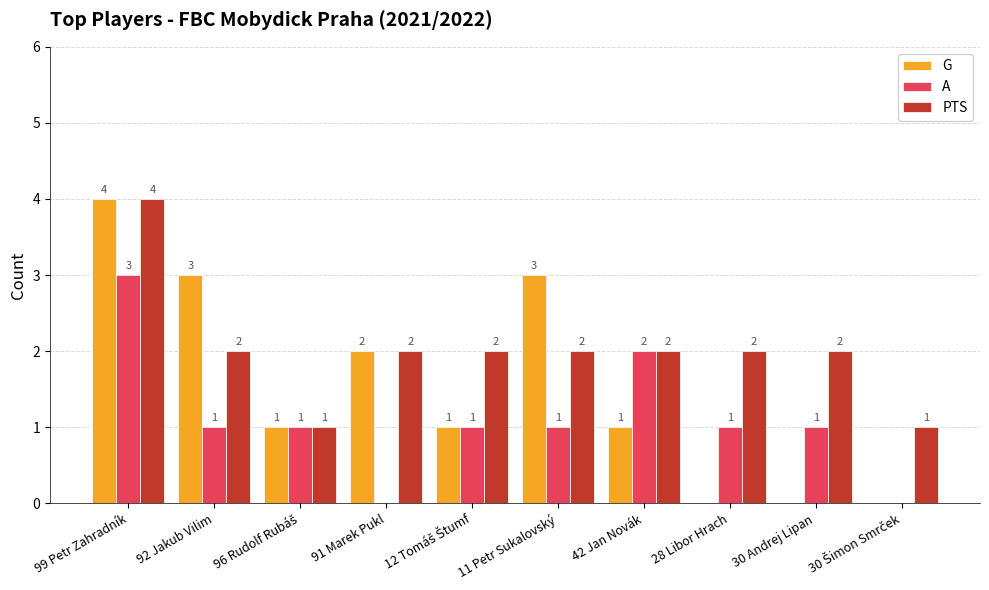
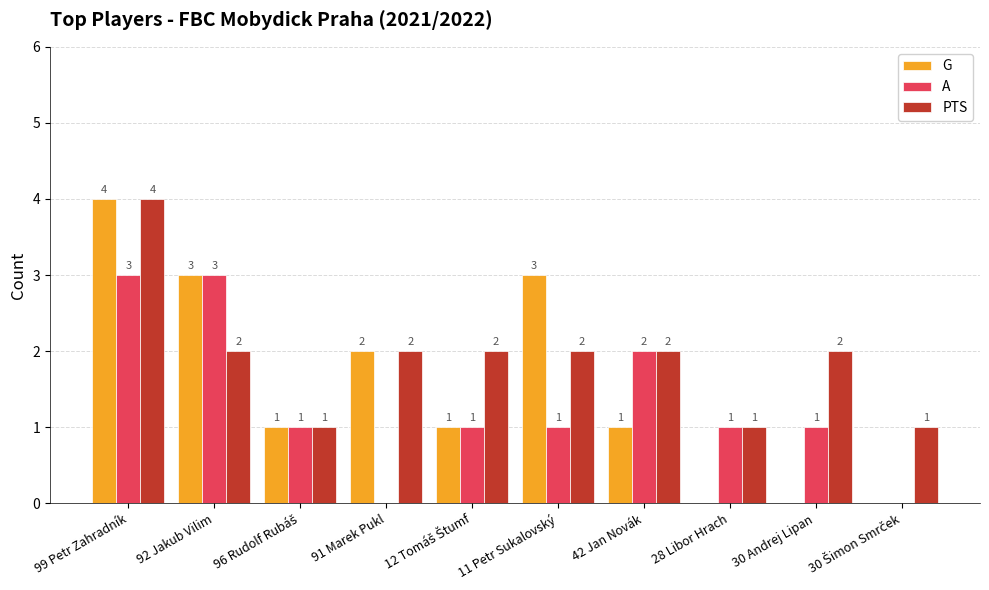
A, 92 Jakub Vilim: 1 -> 3
PTS, 28 Libor Hrach: 2 -> 1
